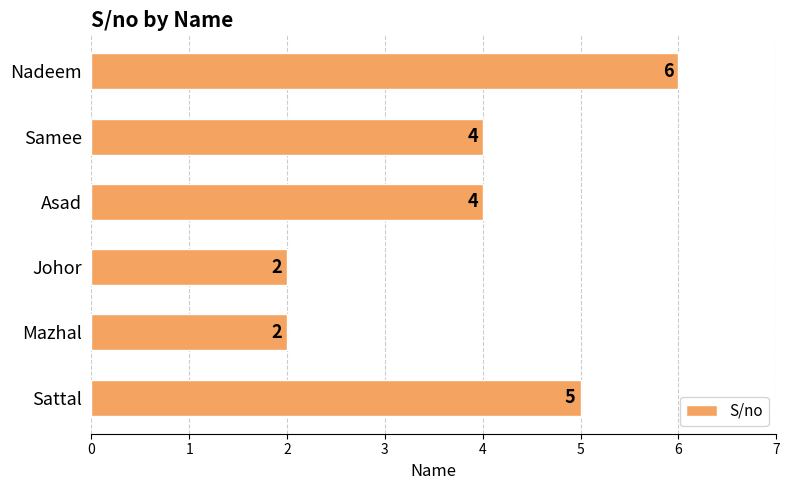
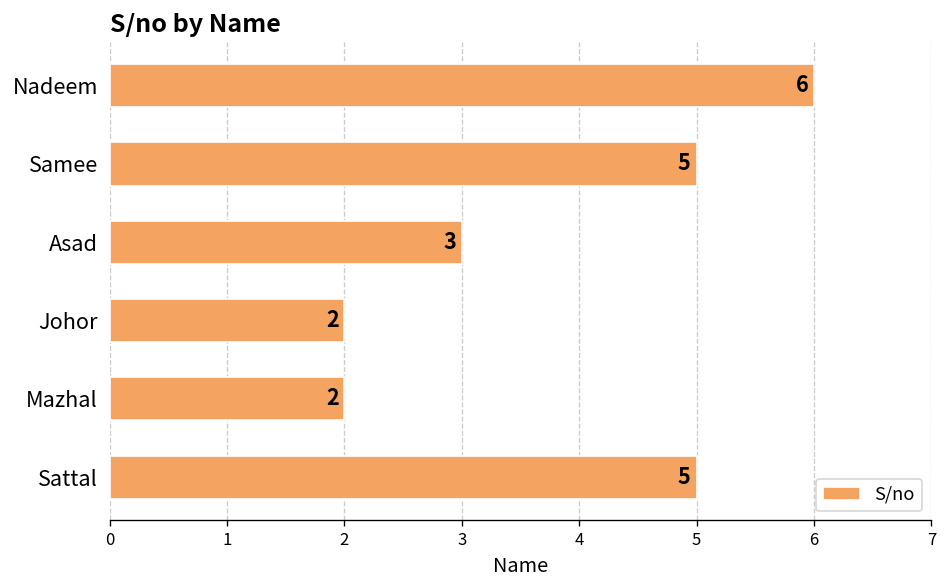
Samee: 4 -> 5
Asad: 4 -> 3
